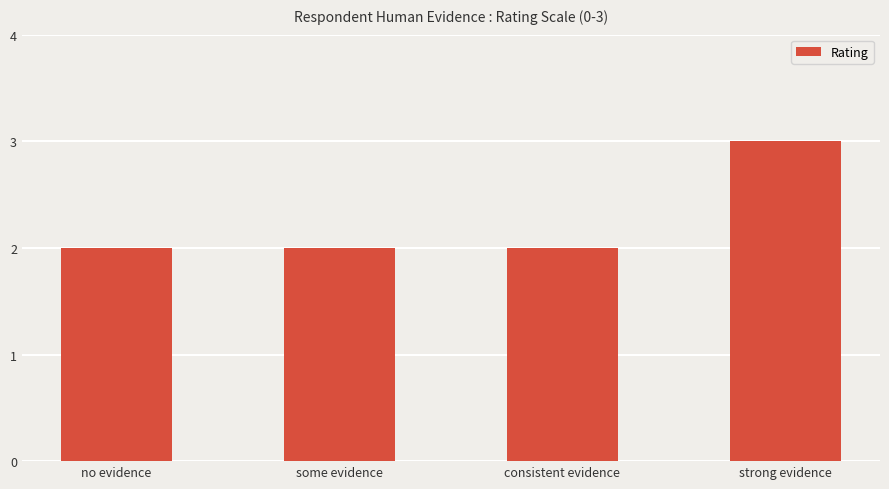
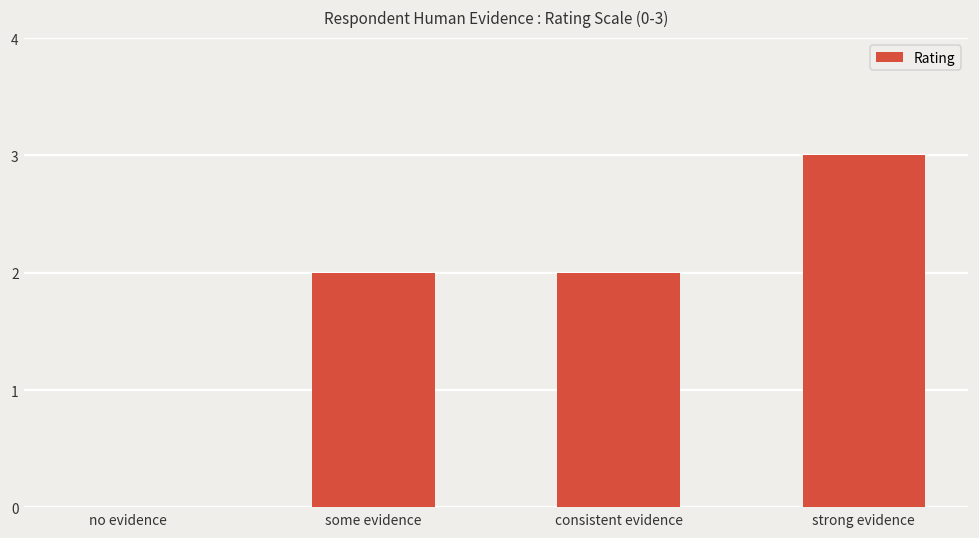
no evidence: 2 -> 0
